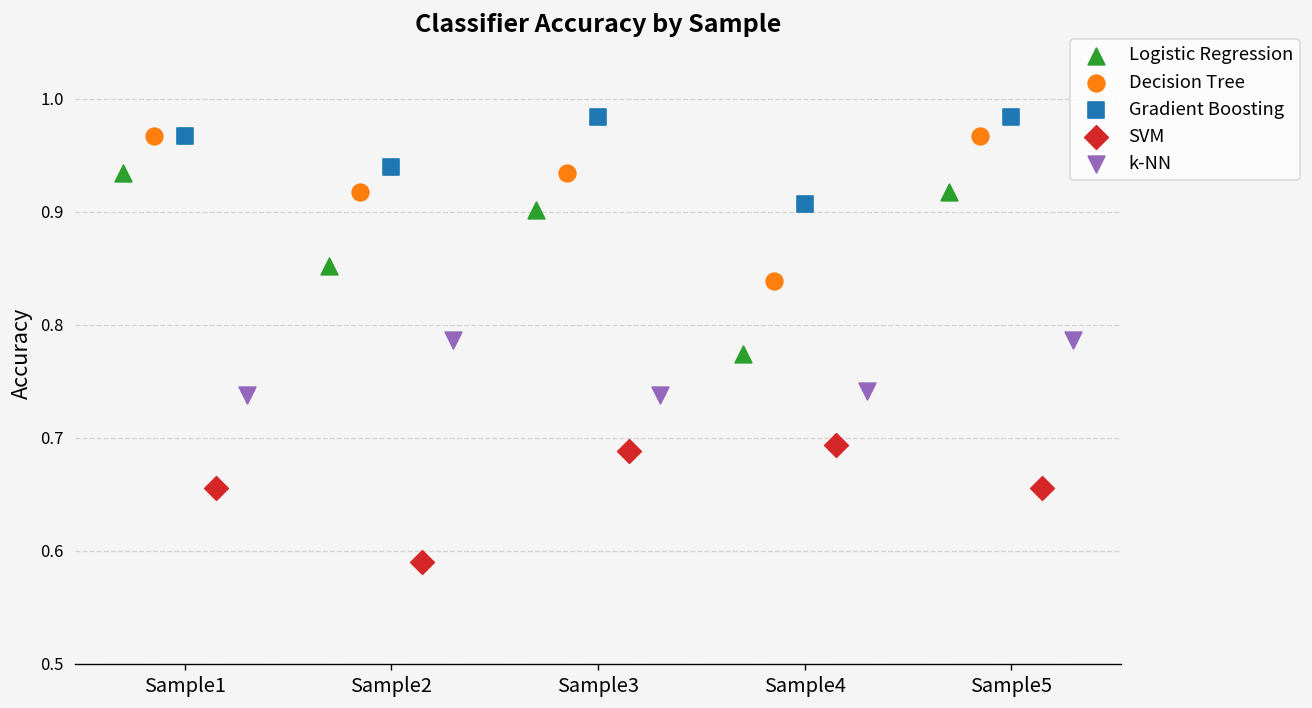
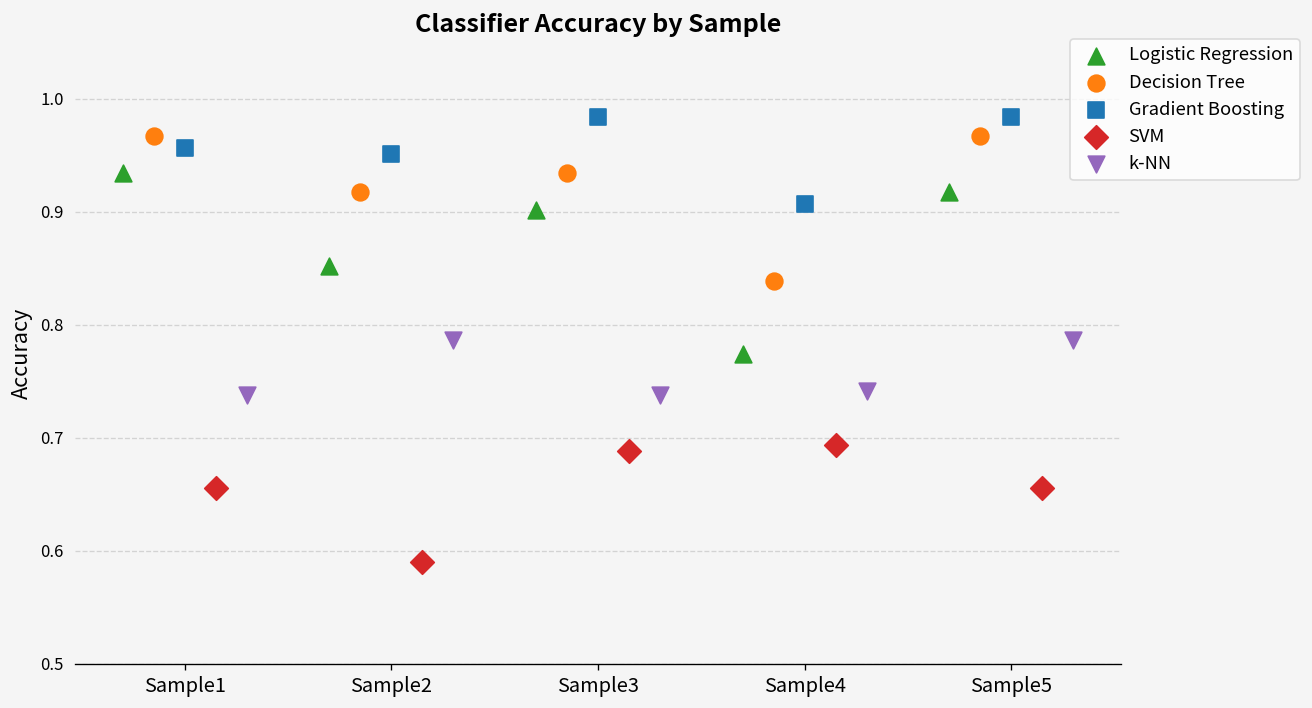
Gradient Boosting, Sample1: 0.97 -> 0.96
Gradient Boosting, Sample2: 0.94 -> 0.95
